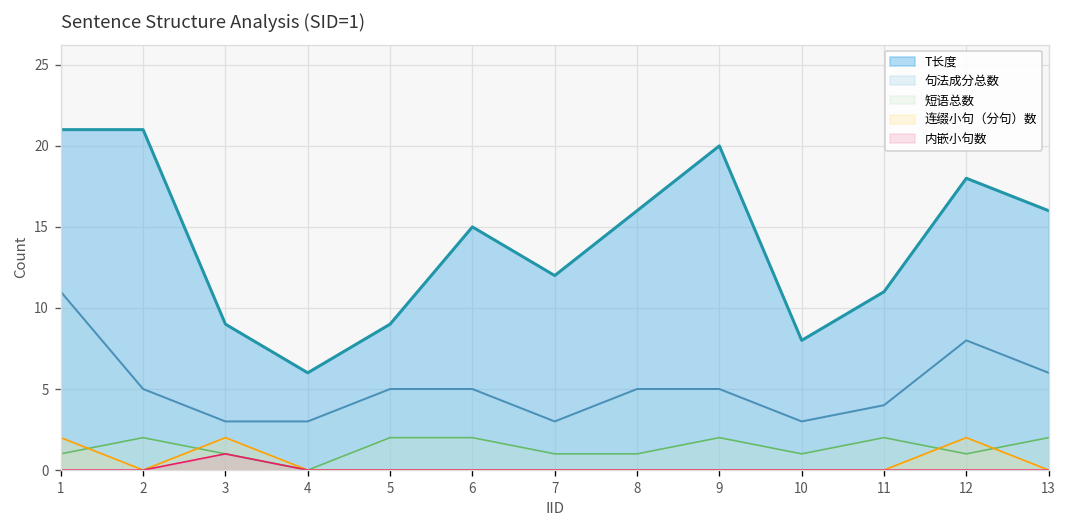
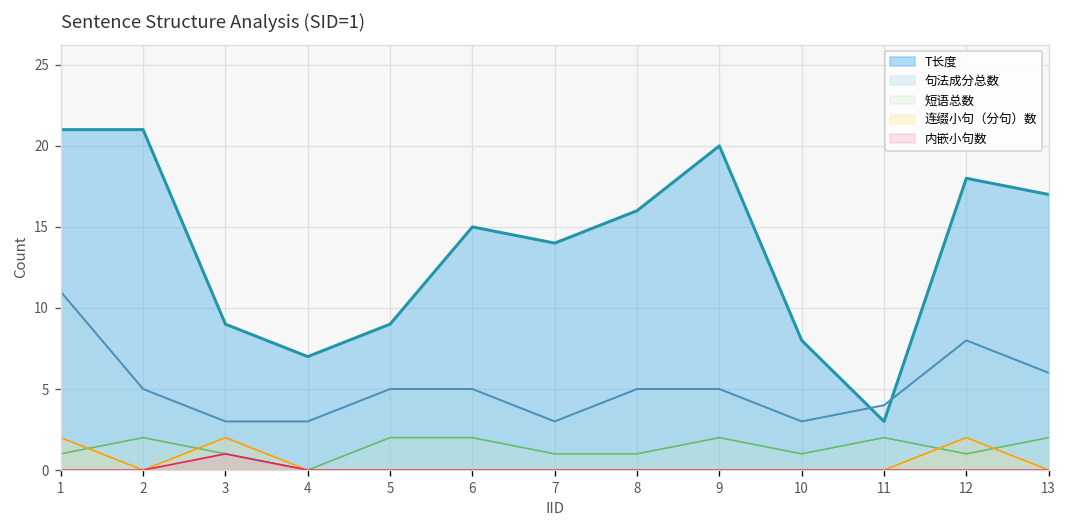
T长度, 4: 6 -> 7
T长度, 7: 12 -> 14
T长度, 11: 11 -> 3
T长度, 13: 16 -> 17
